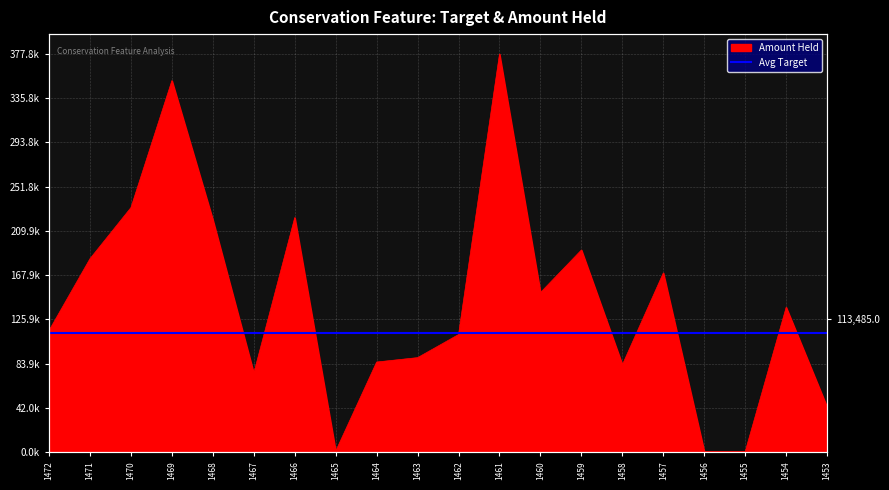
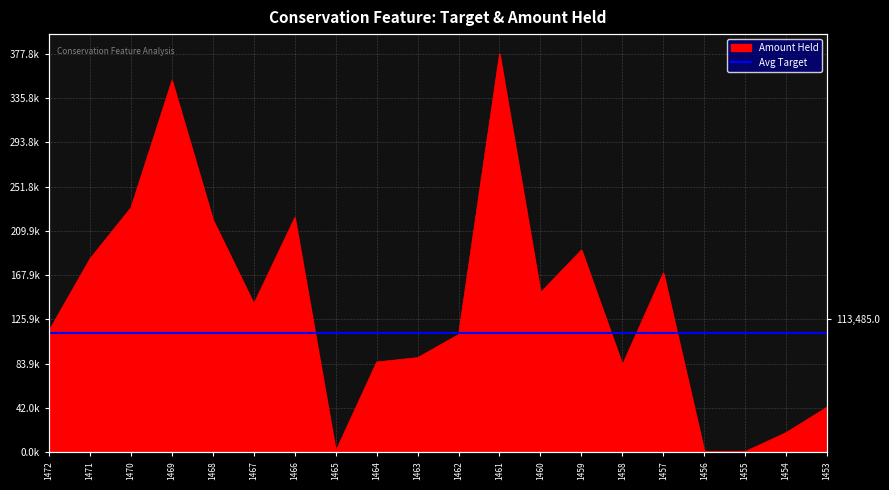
1467: 75000 -> 141000
1454: 137000 -> 19000
